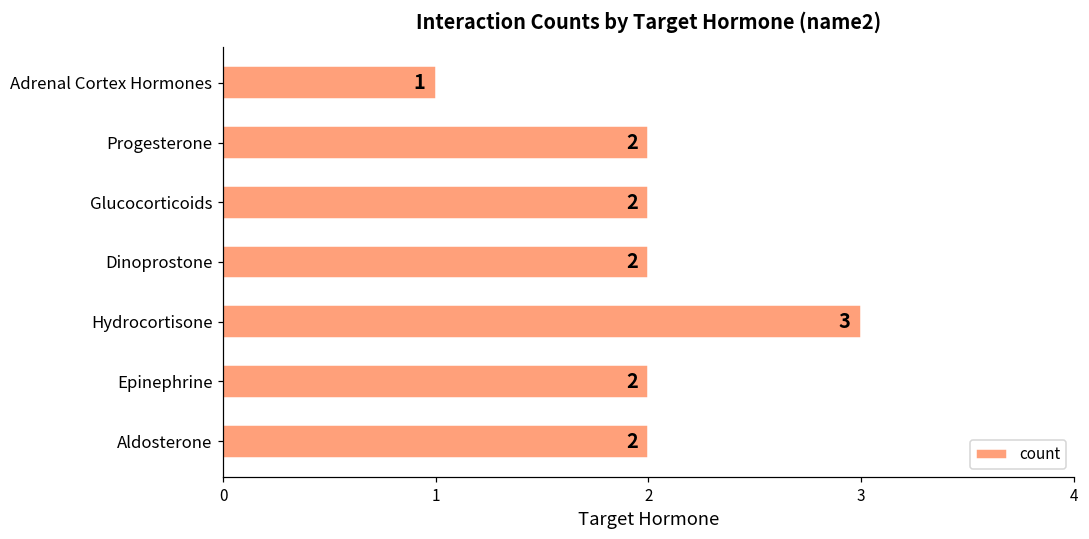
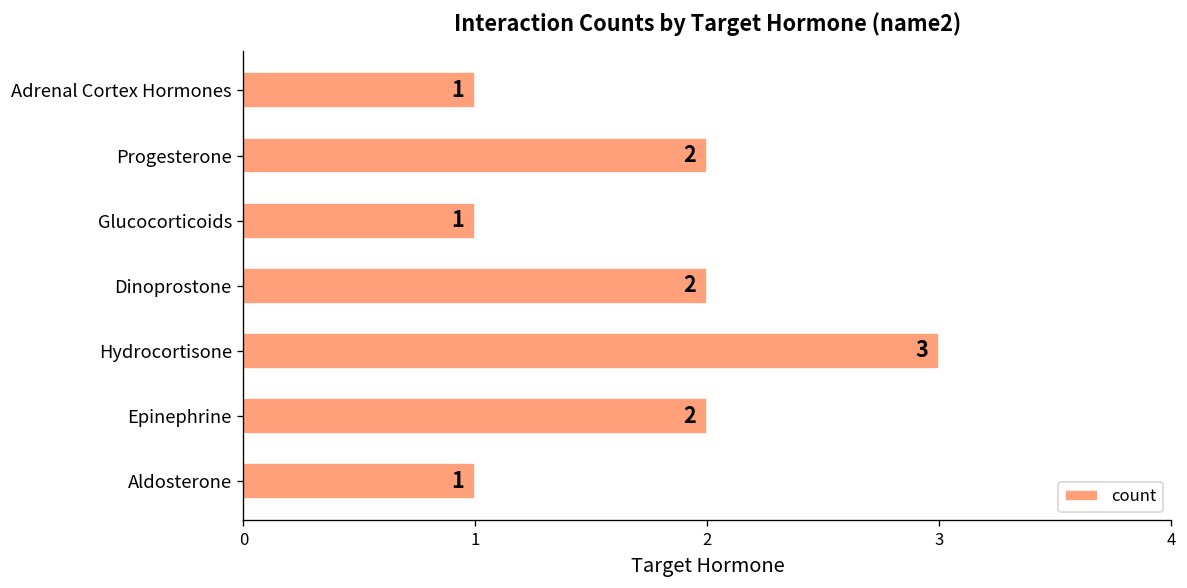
Glucocorticoids: 2 -> 1
Aldosterone: 2 -> 1
